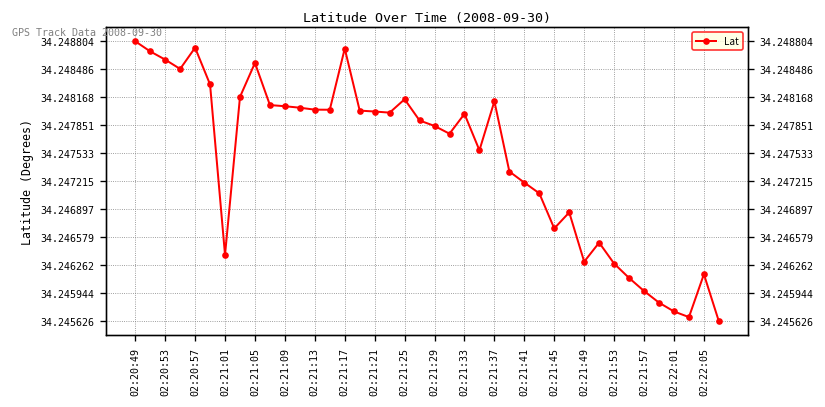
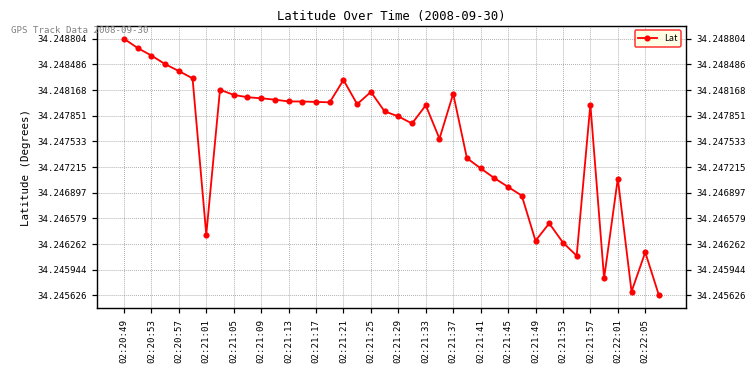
02:20:57: 34.2487 -> 34.2484
02:21:05: 34.2486 -> 34.2481
02:21:17: 34.2487 -> 34.2480
02:21:21: 34.2480 -> 34.2483
02:21:45: 34.2467 -> 34.2470
02:21:57: 34.2460 -> 34.2480
02:22:01: 34.2457 -> 34.2471
